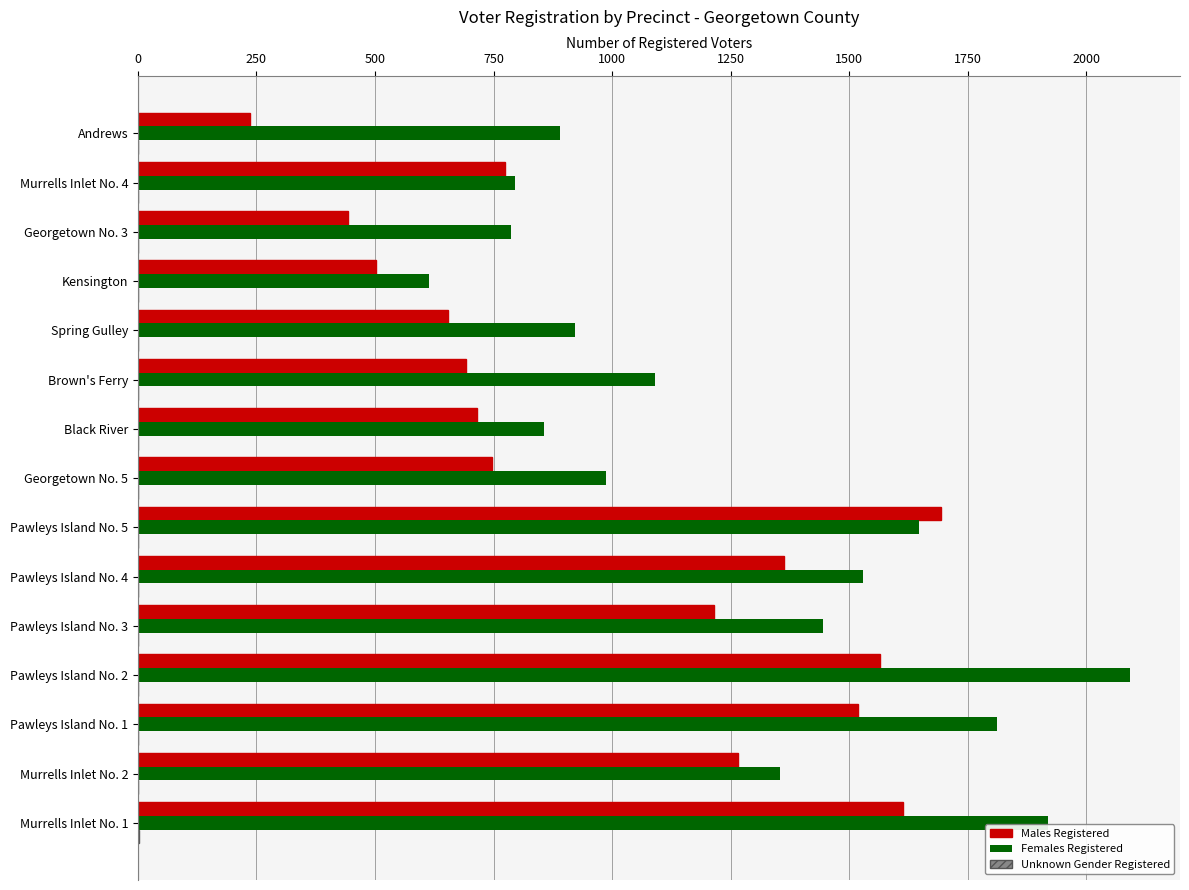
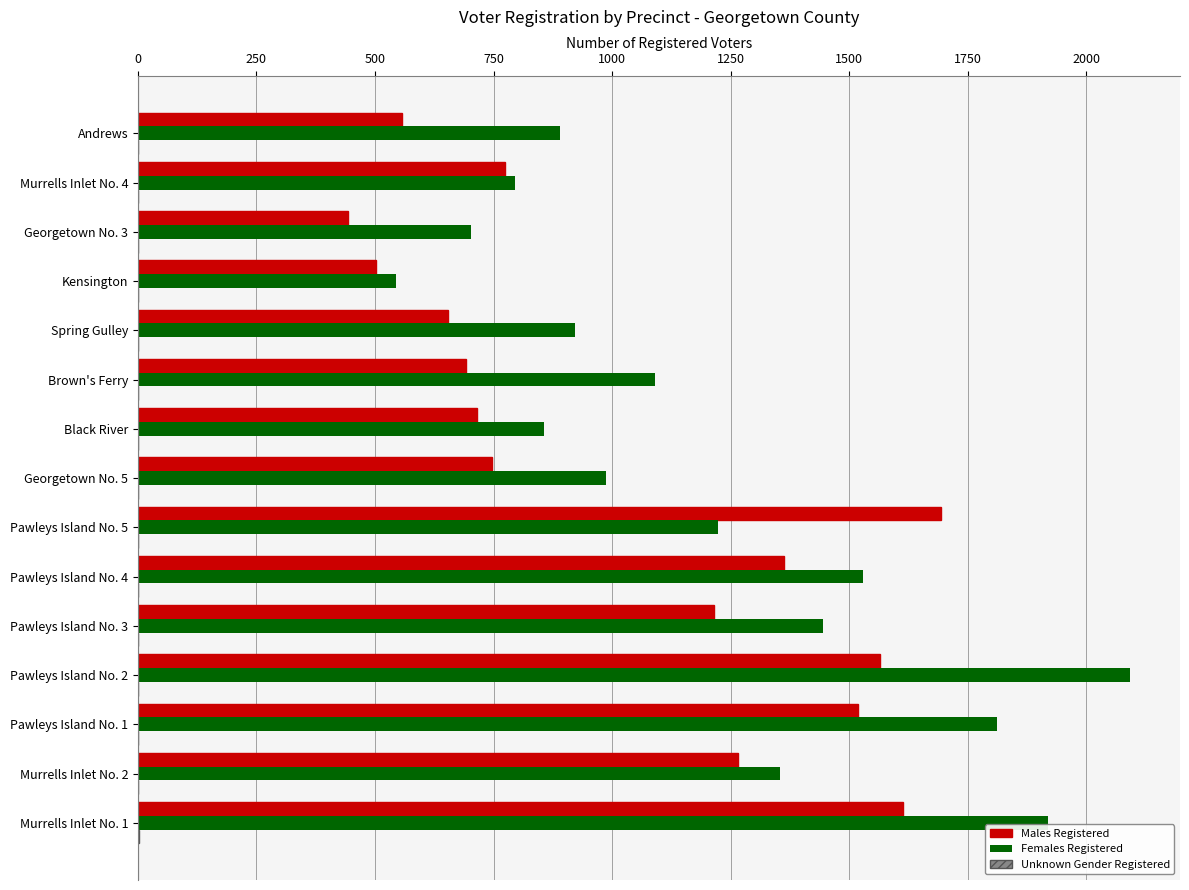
Males Registered, Andrews: 240 -> 560
Females Registered, Georgetown No. 3: 790 -> 700
Females Registered, Kensington: 610 -> 540
Females Registered, Pawleys Island No. 5: 1650 -> 1220
